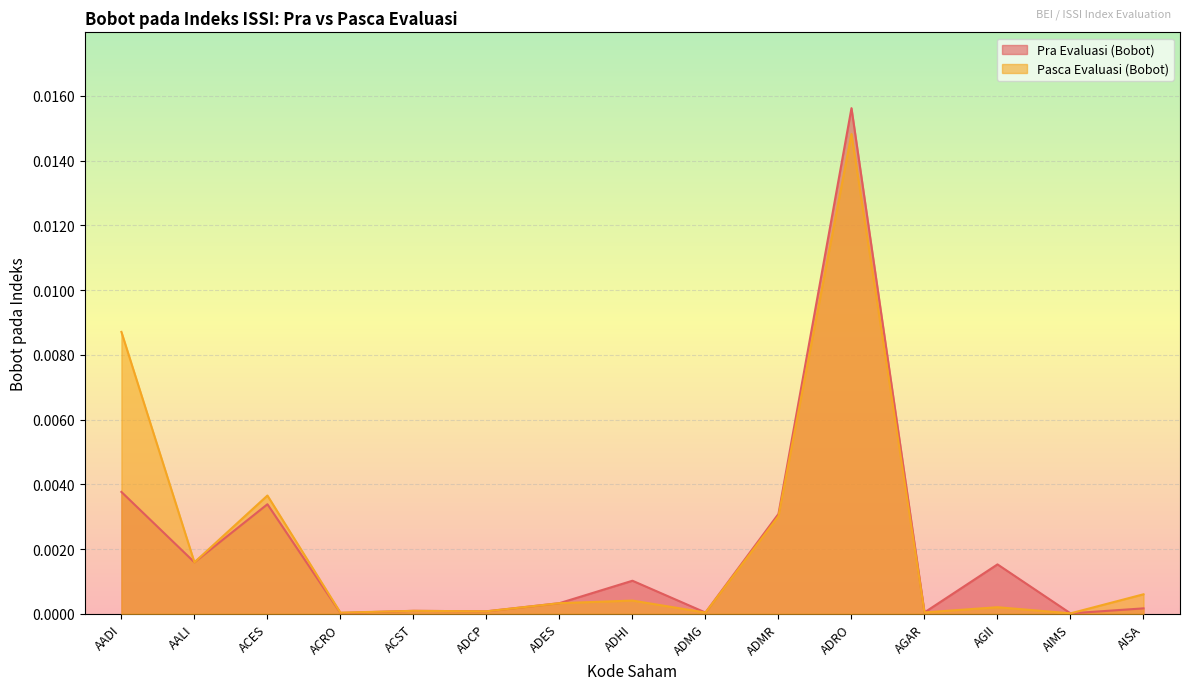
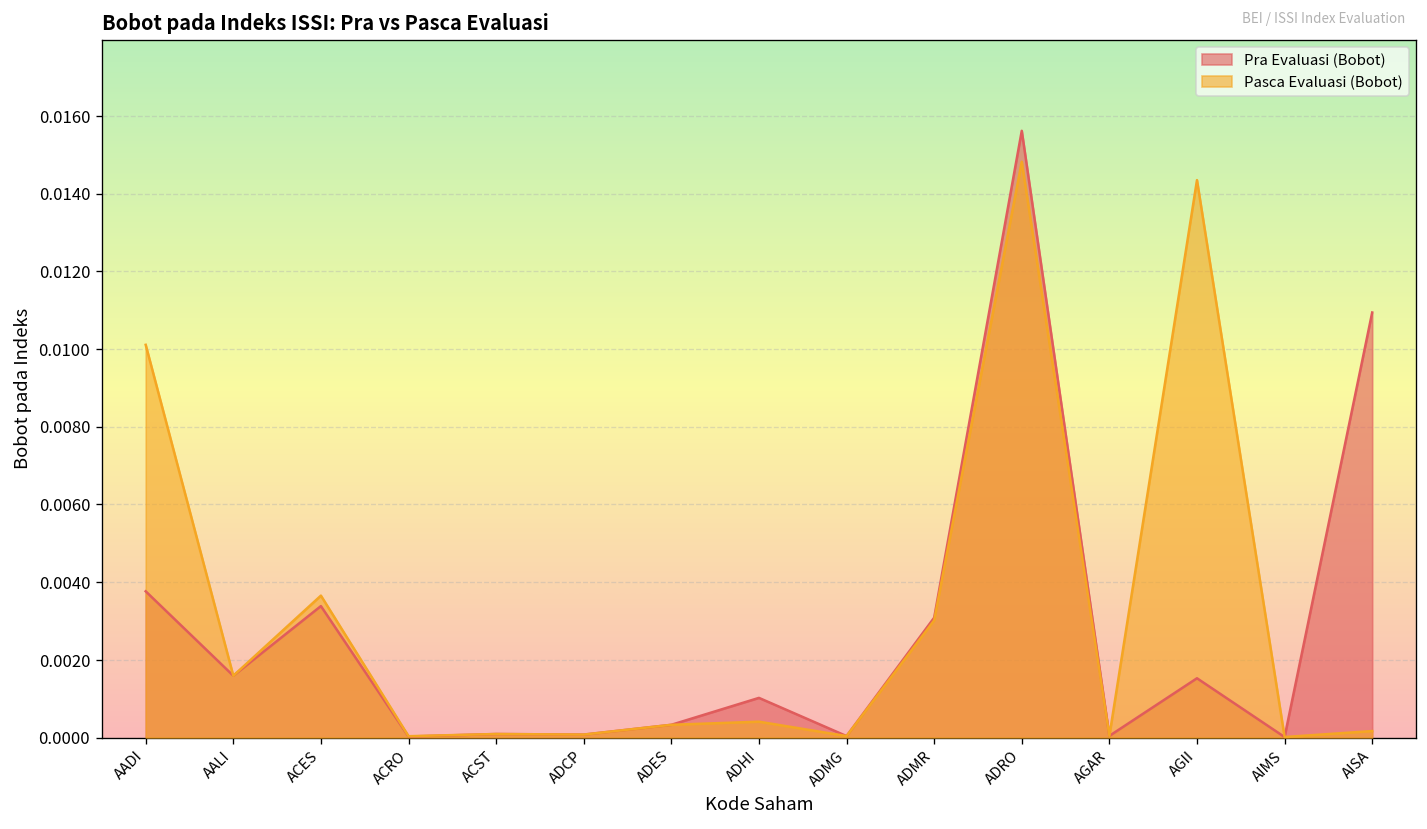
Pasca Evaluasi (Bobot), AADI: 0.0087 -> 0.0101
Pasca Evaluasi (Bobot), AGII: 0.0002 -> 0.0144
Pra Evaluasi (Bobot), AISA: 0.0002 -> 0.0109
Pasca Evaluasi (Bobot), AISA: 0.0006 -> 0.0002
